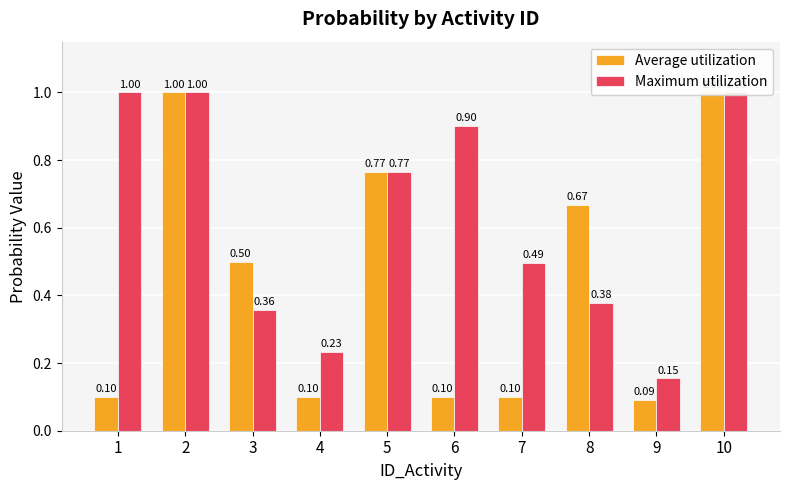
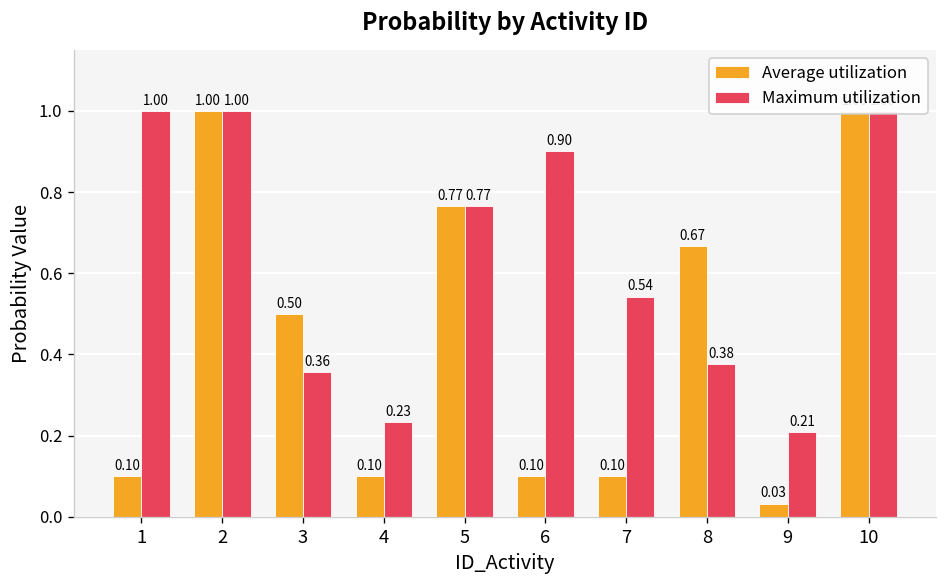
Maximum utilization, 7: 0.49 -> 0.54
Average utilization, 9: 0.09 -> 0.03
Maximum utilization, 9: 0.15 -> 0.21
